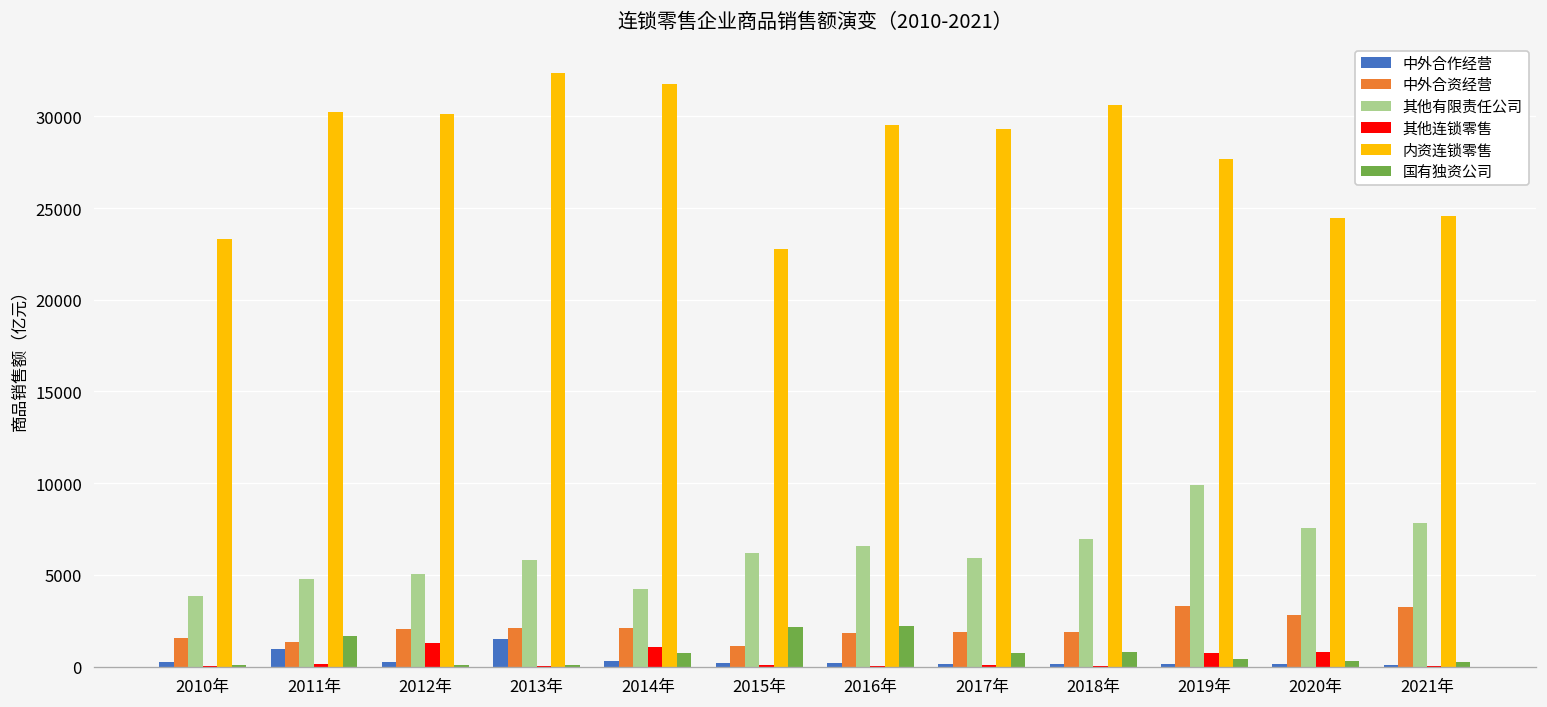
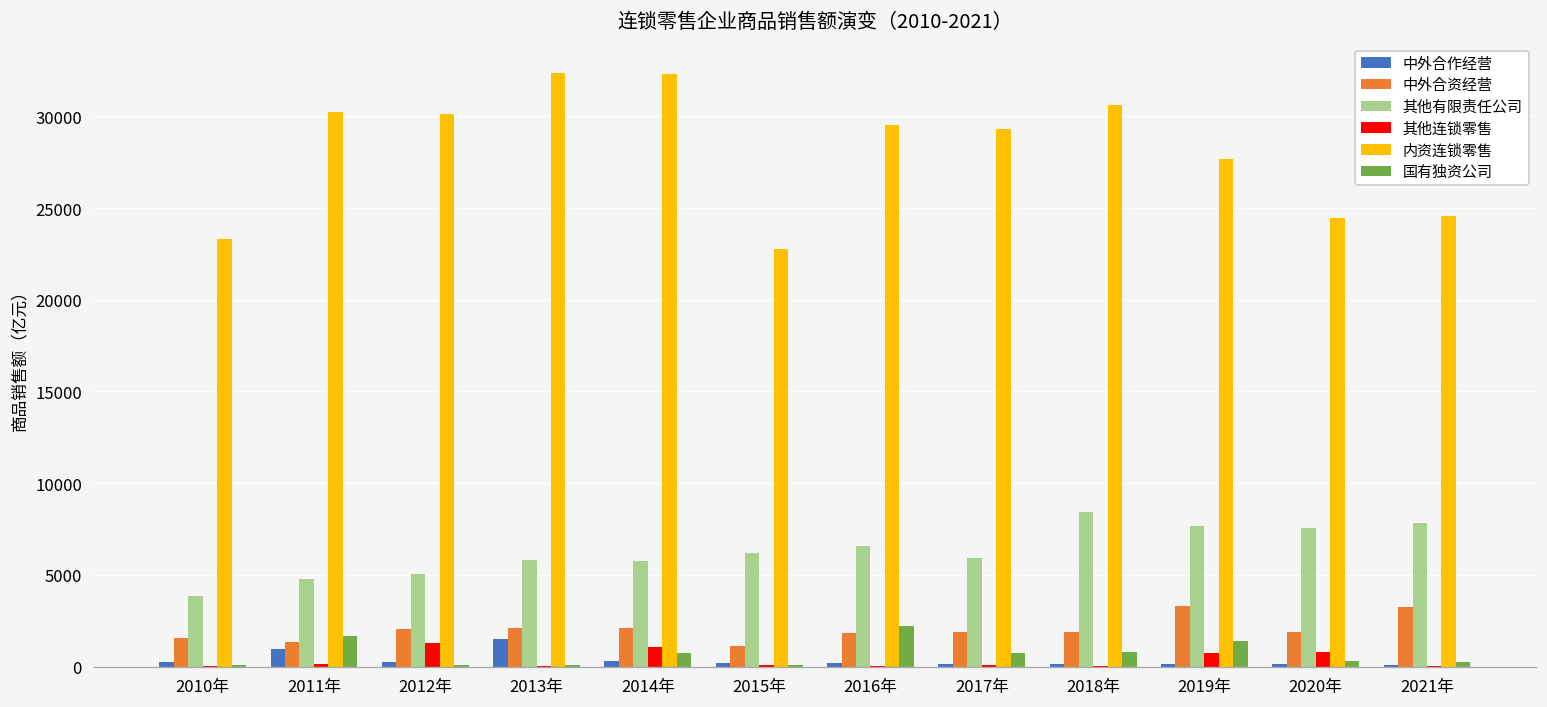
其他有限责任公司, 2014年: 4200 -> 5700
内资连锁零售, 2014年: 31800 -> 32300
国有独资公司, 2015年: 2200 -> 100
其他有限责任公司, 2018年: 7000 -> 8400
其他有限责任公司, 2019年: 9900 -> 7700
国有独资公司, 2019年: 400 -> 1400
中外合资经营, 2020年: 2800 -> 1900
